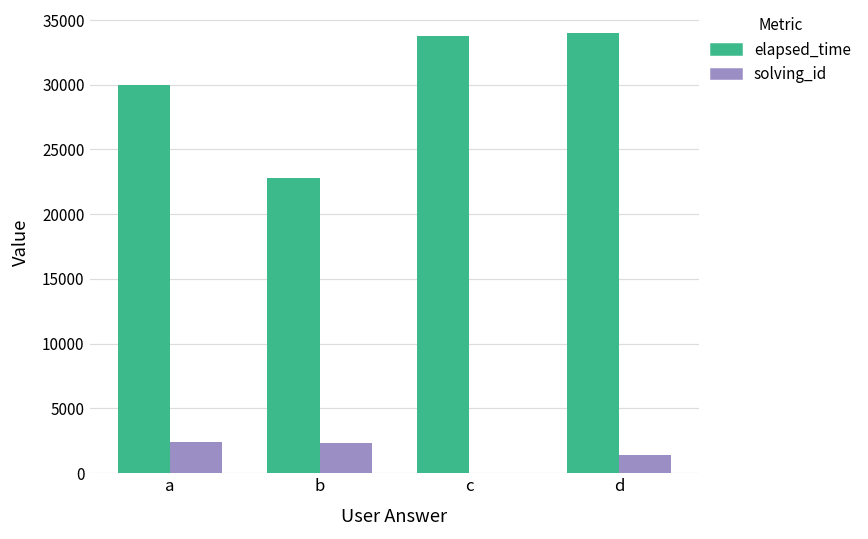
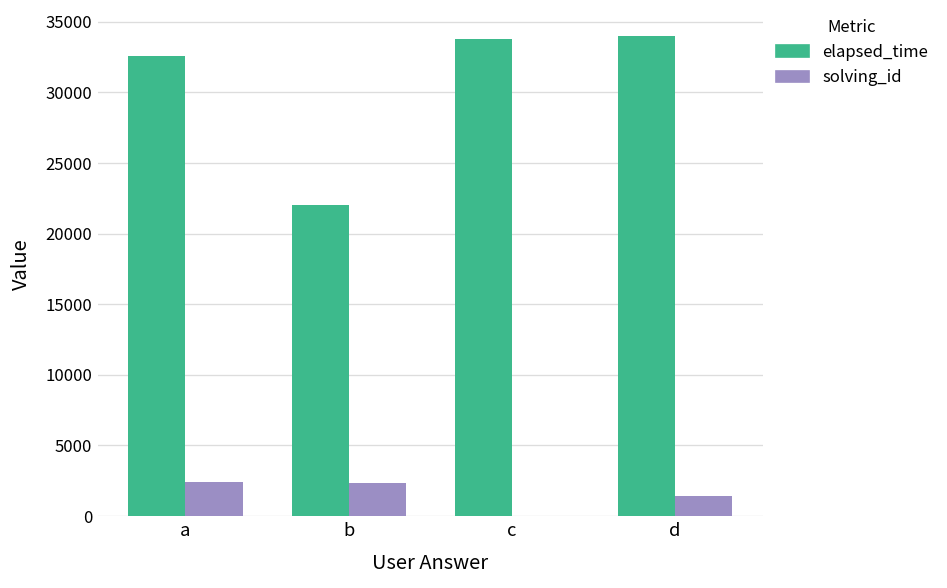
elapsed_time, a: 30000 -> 32600
elapsed_time, b: 22800 -> 22000
